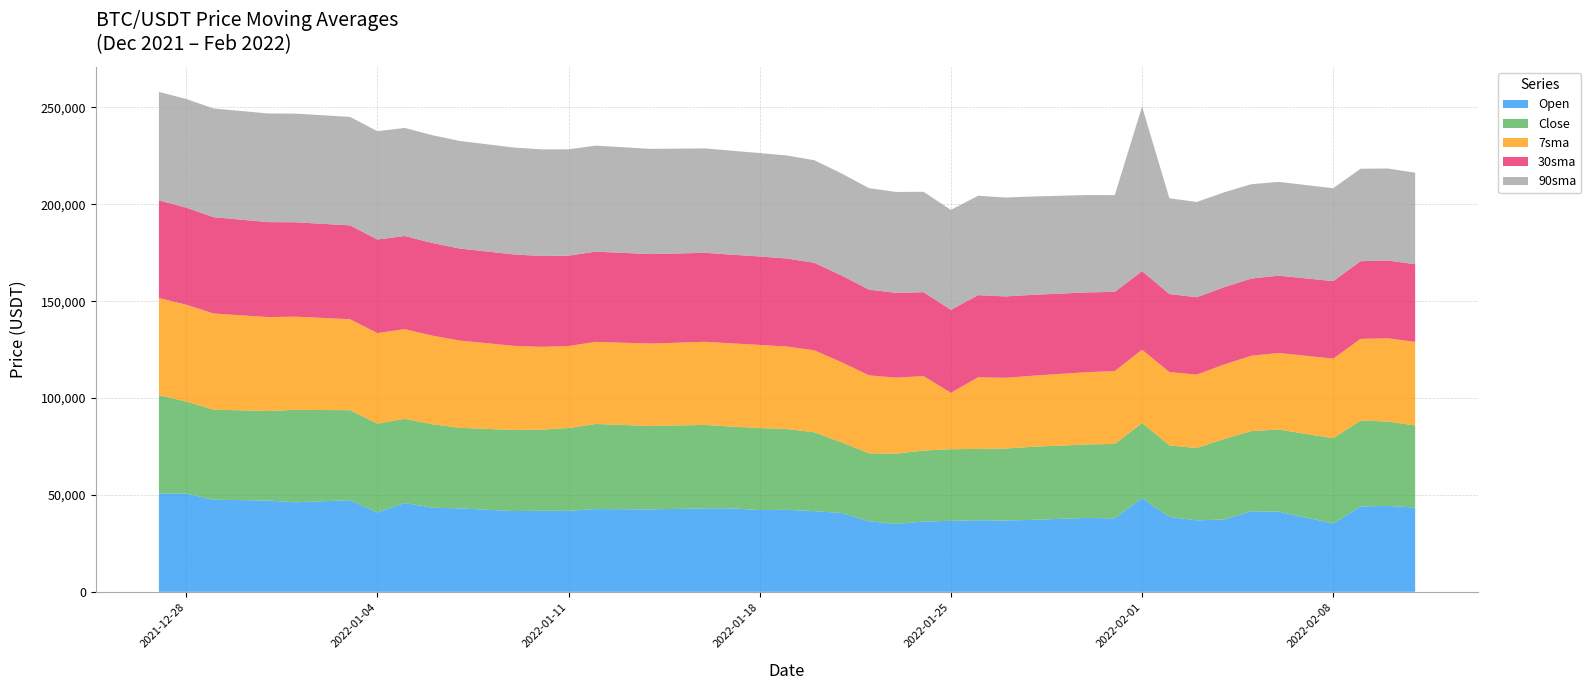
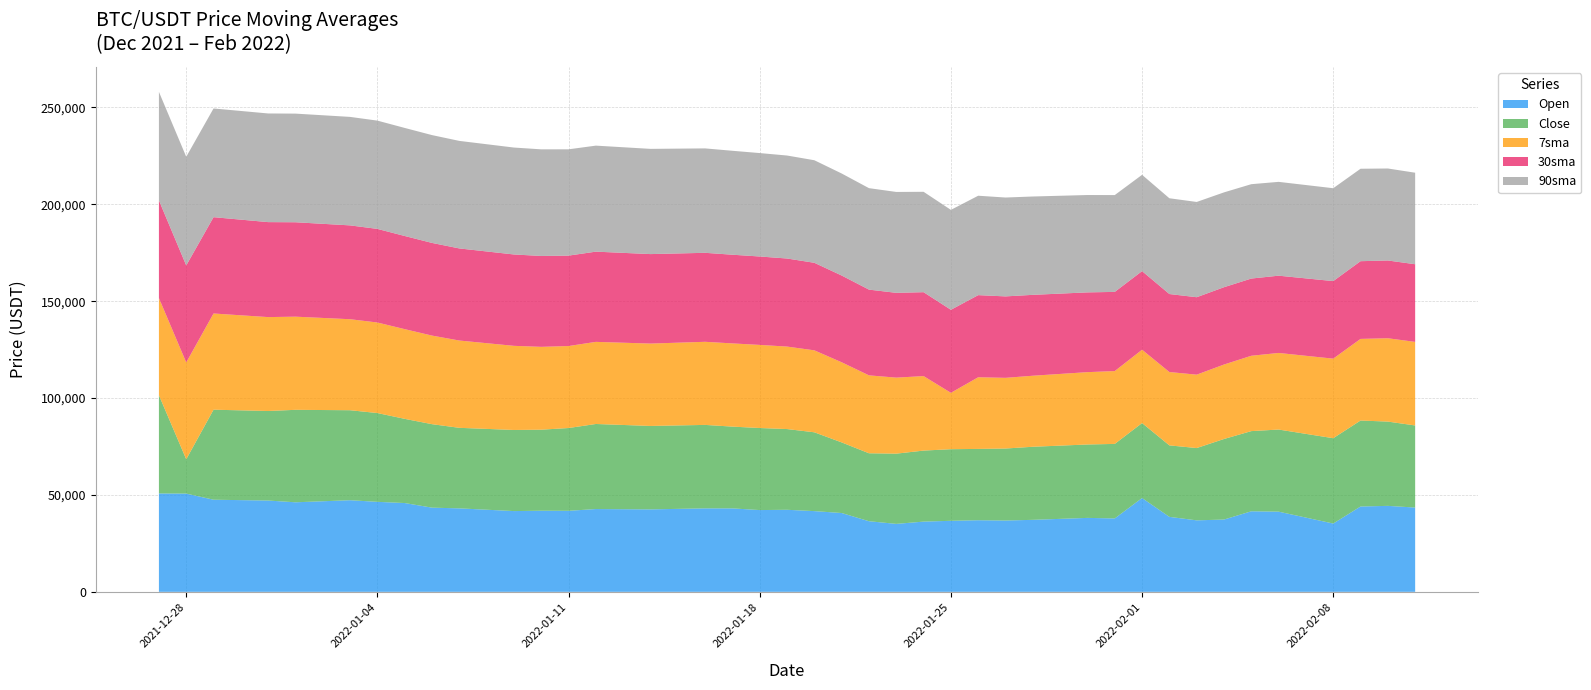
Close, 2021-12-28: 48,000 -> 18,000
Open, 2022-01-04: 41,000 -> 46,000
90sma, 2022-02-01: 85,000 -> 50,000
